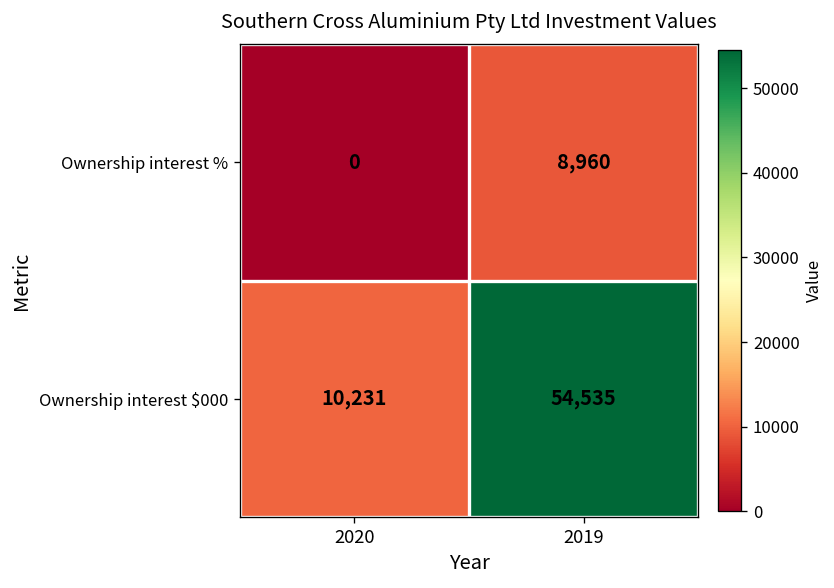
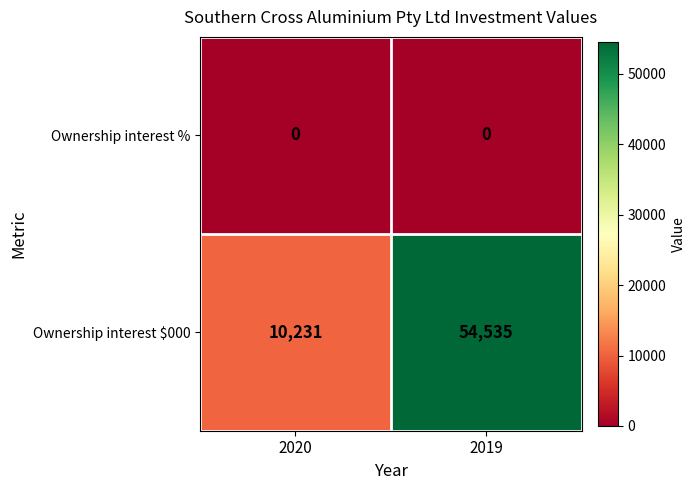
Ownership interest %, 2019: 8,960 -> 0
